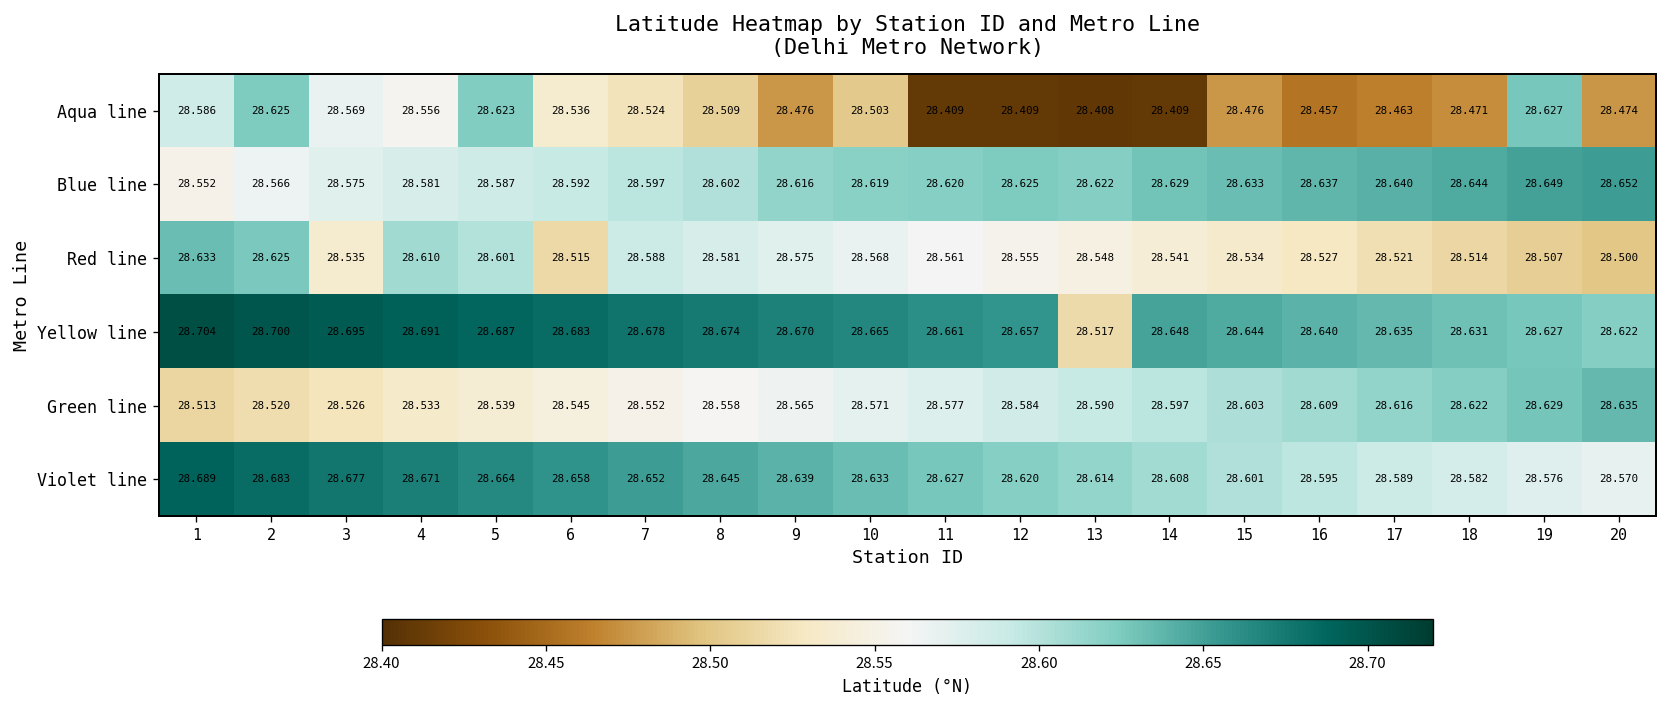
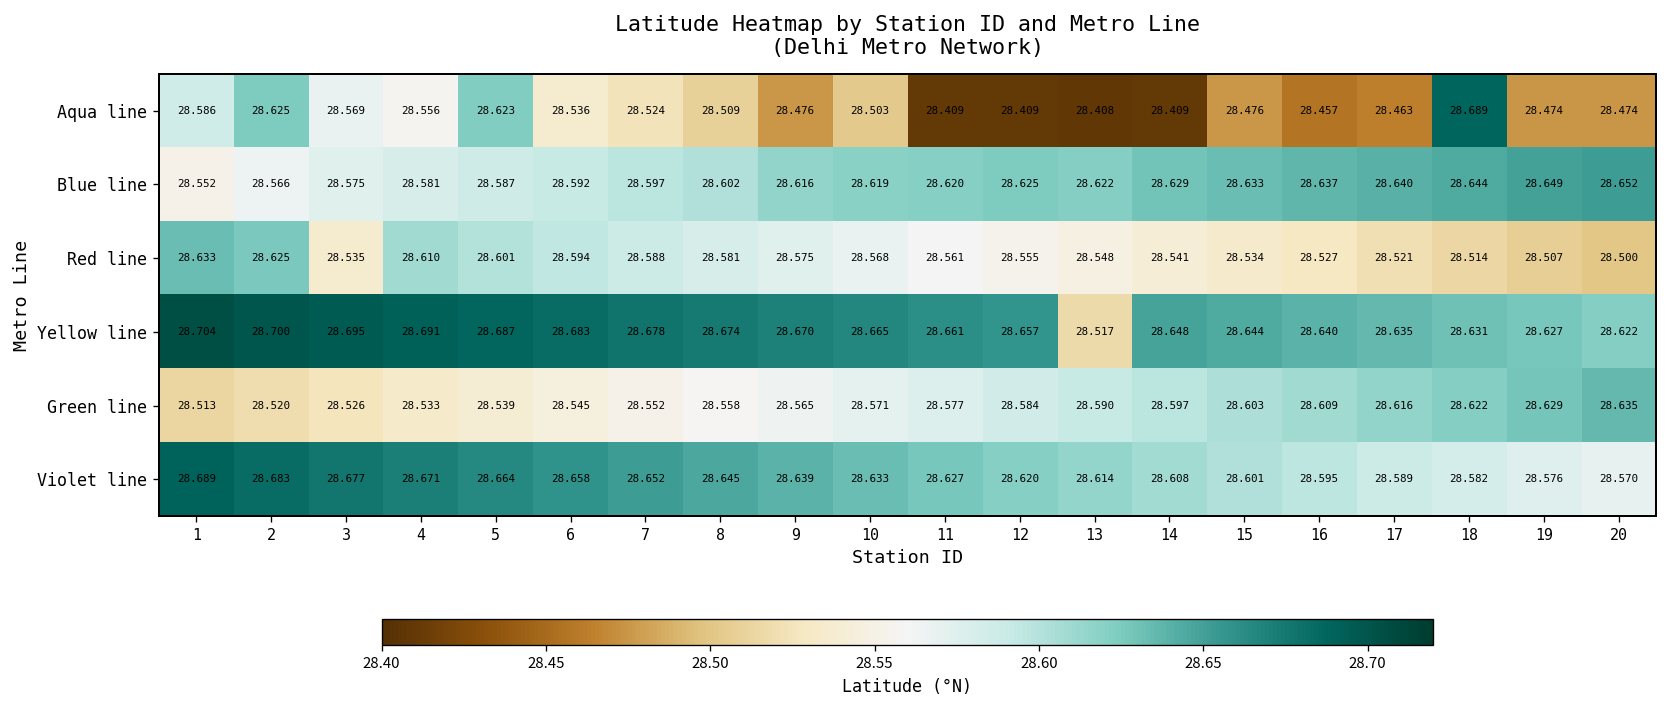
Aqua line, 18: 28.471 -> 28.689
Aqua line, 19: 28.627 -> 28.474
Red line, 6: 28.515 -> 28.594
